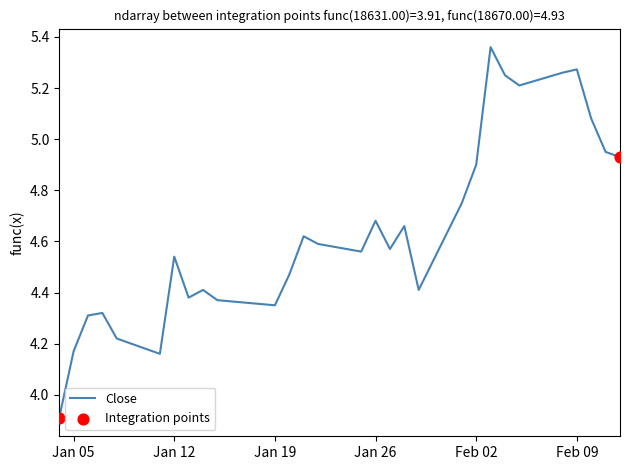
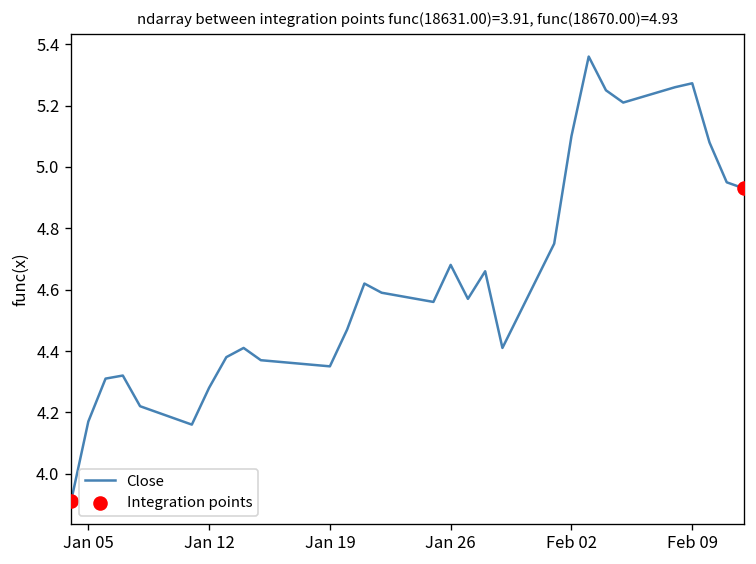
Close, Jan 12: 4.54 -> 4.28
Close, Feb 02: 4.90 -> 5.10
